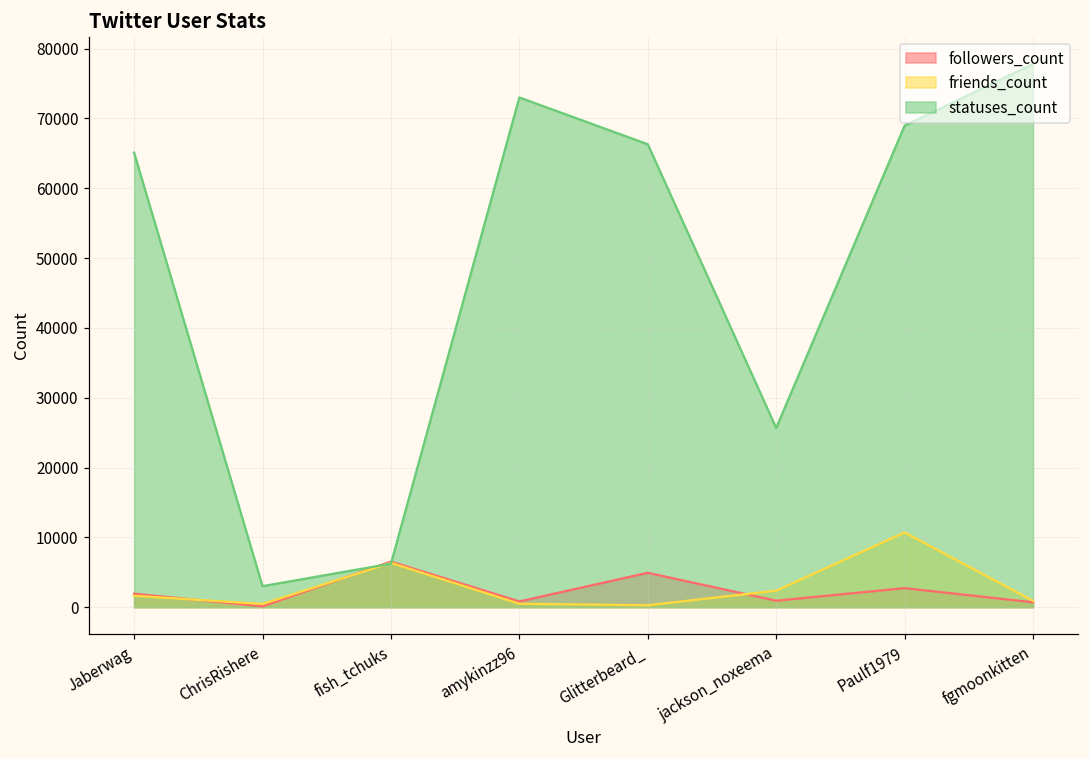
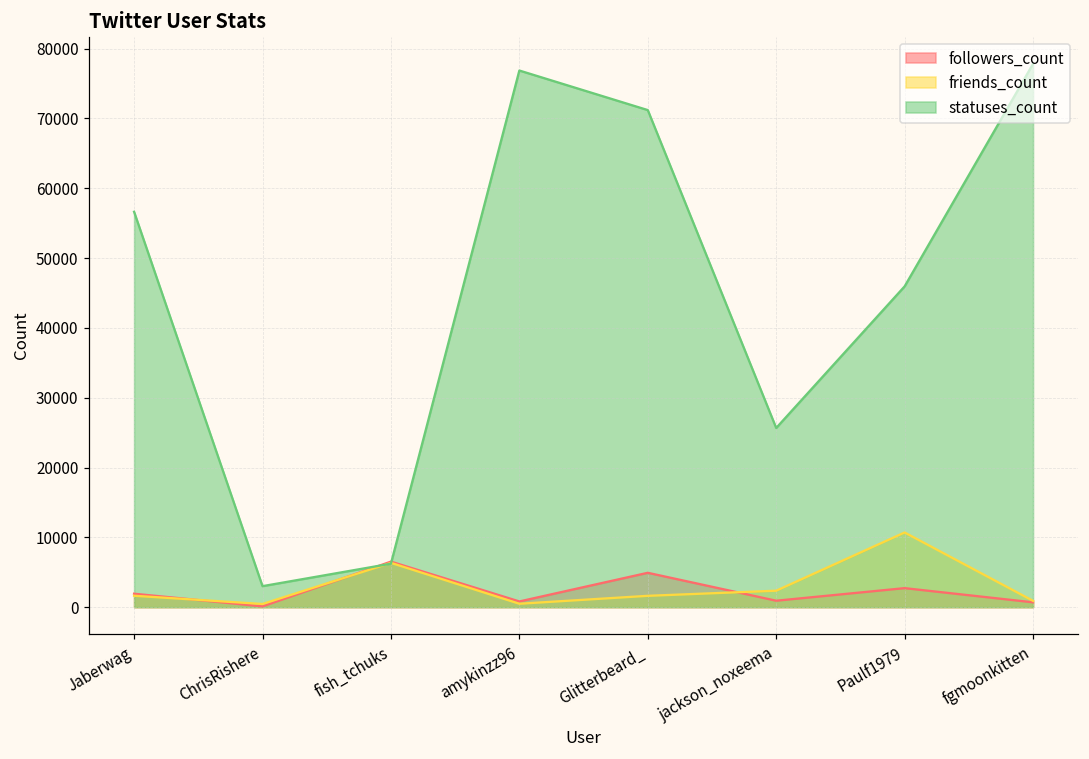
statuses_count, Jaberwag: 65000 -> 57000
statuses_count, amykinzz96: 73000 -> 77000
friends_count, Glitterbeard_: 0 -> 2000
statuses_count, Glitterbeard_: 66000 -> 71000
statuses_count, Paulf1979: 69000 -> 46000
